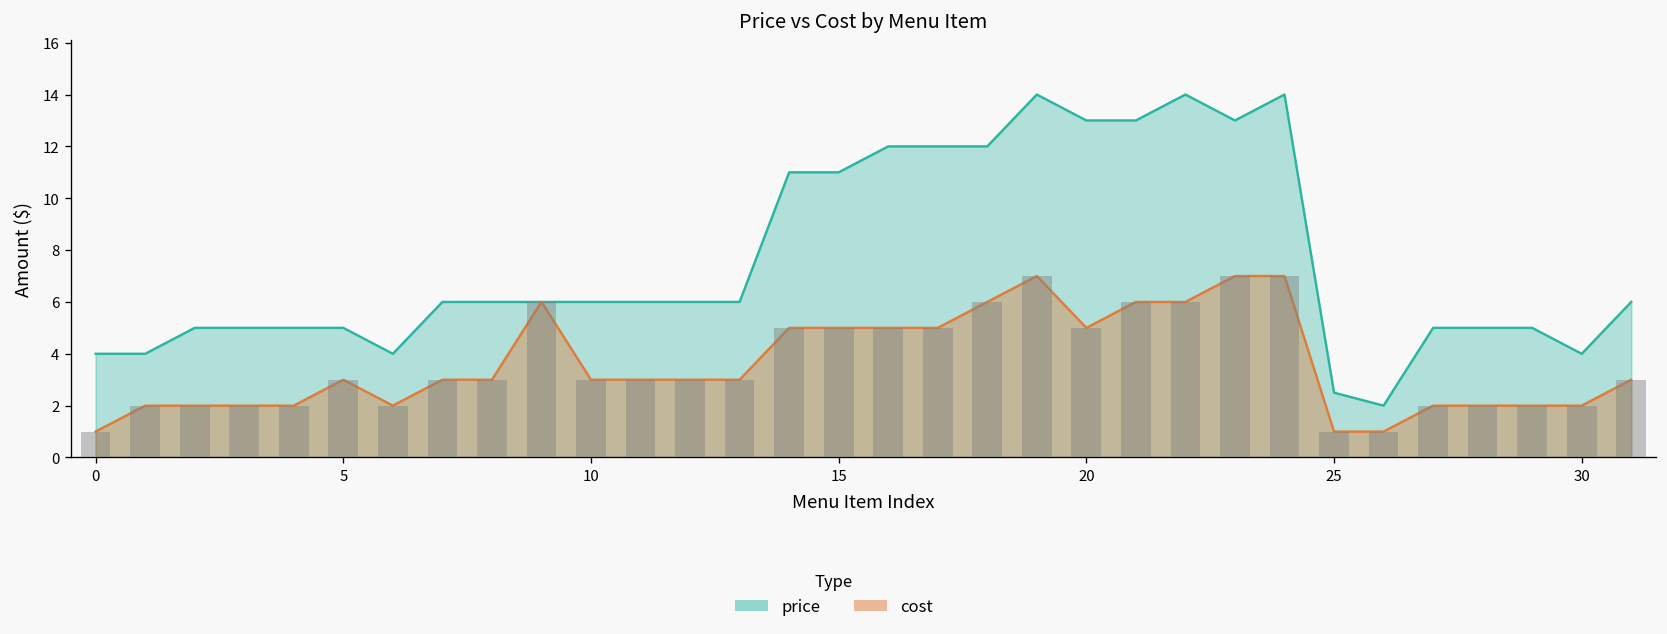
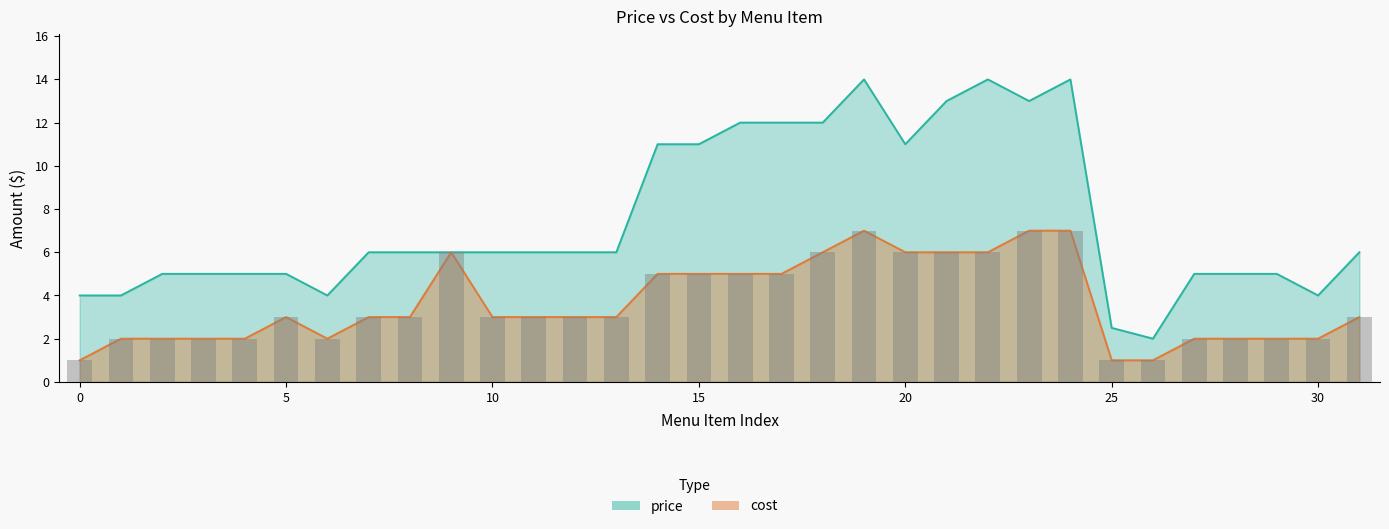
price, 20: 13 -> 11
cost, 20: 5 -> 6
